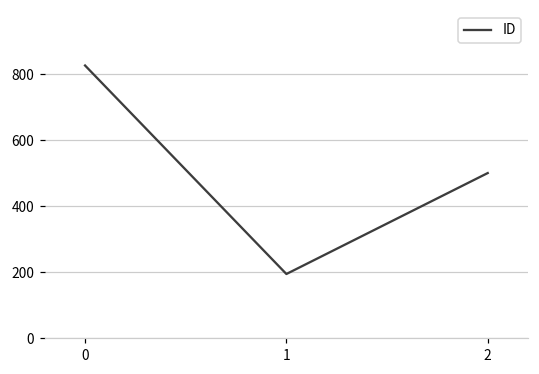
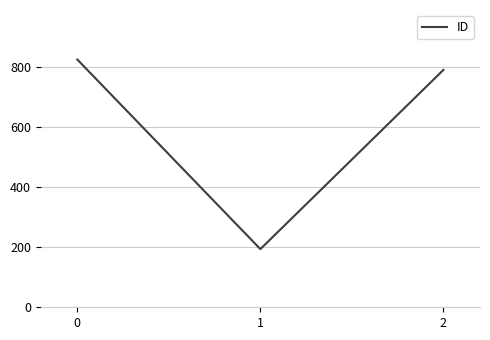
2: 500 -> 790
